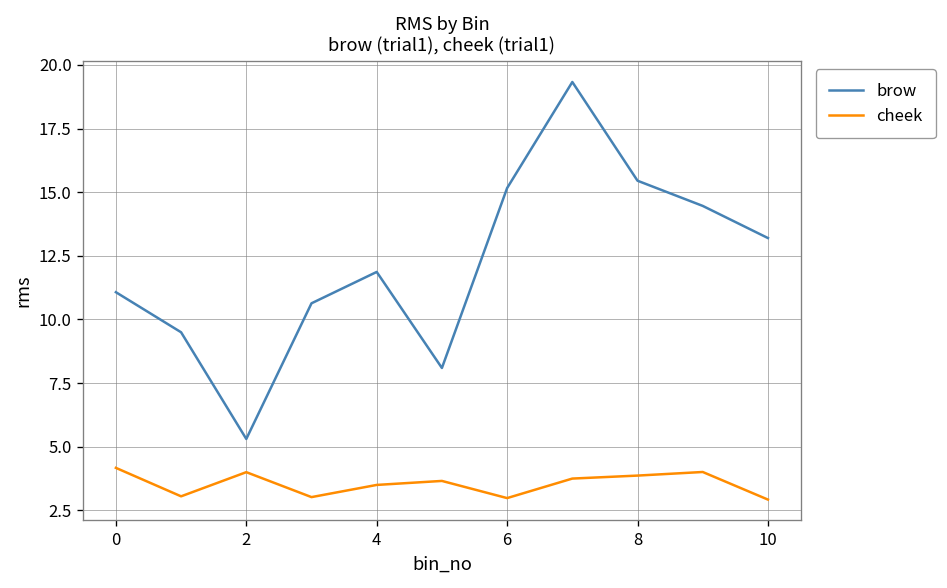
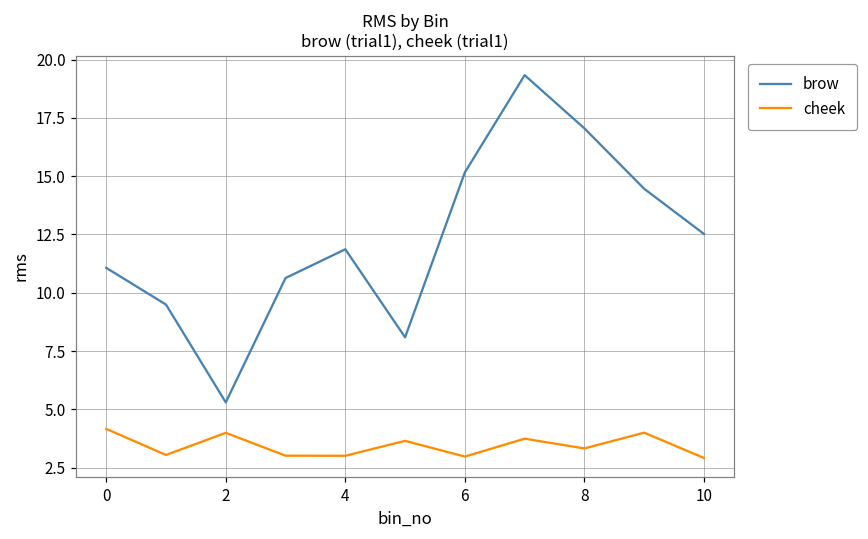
cheek, 4: 3.5 -> 3.0
brow, 8: 15.5 -> 17.0
cheek, 8: 3.9 -> 3.3
brow, 10: 13.2 -> 12.5
